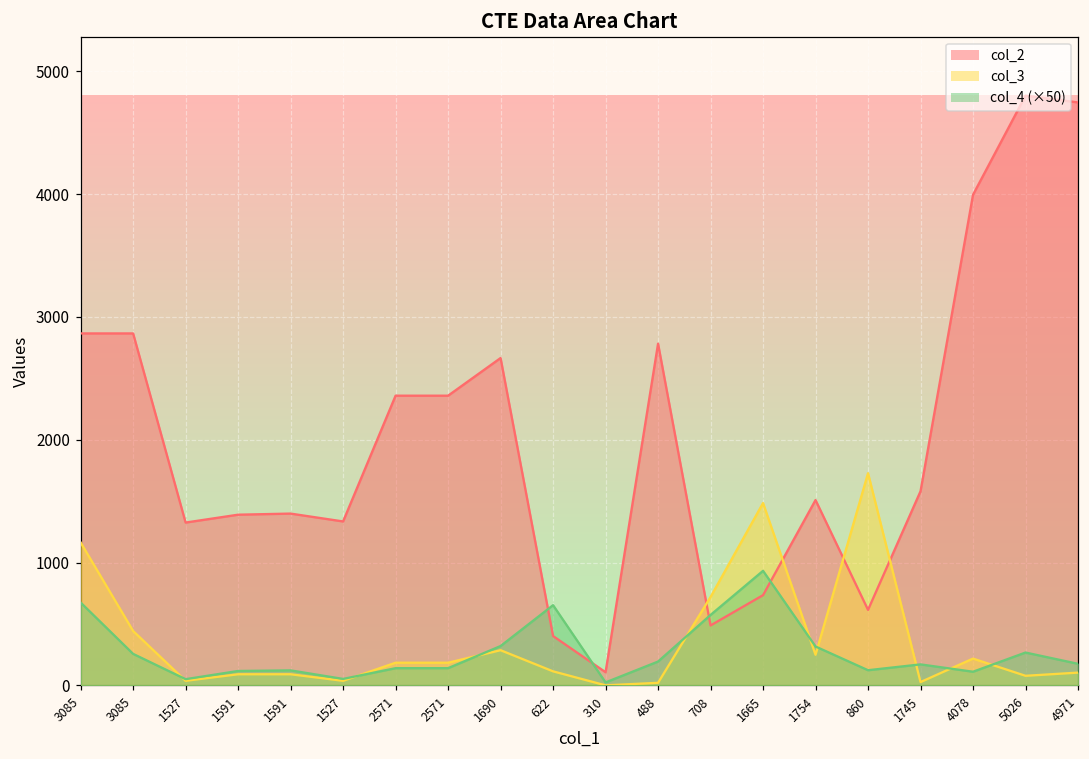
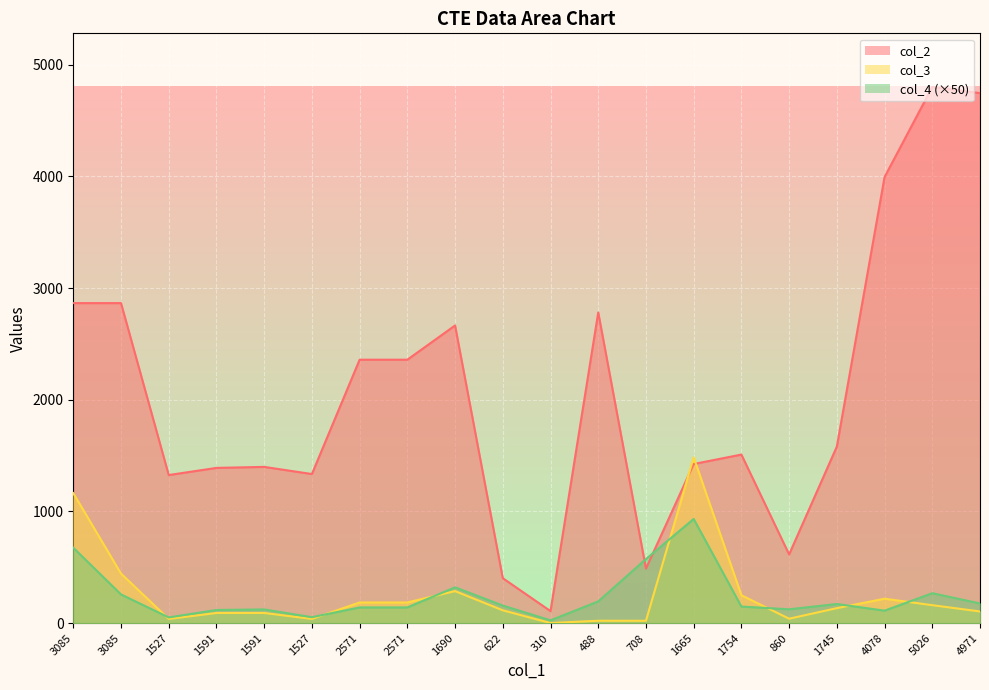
col_4 (×50), 622: 650 -> 160
col_3, 708: 720 -> 20
col_2, 1665: 740 -> 1430
col_4 (×50), 1754: 320 -> 150
col_3, 860: 1730 -> 40
col_3, 1745: 30 -> 130
col_3, 5026: 80 -> 160
